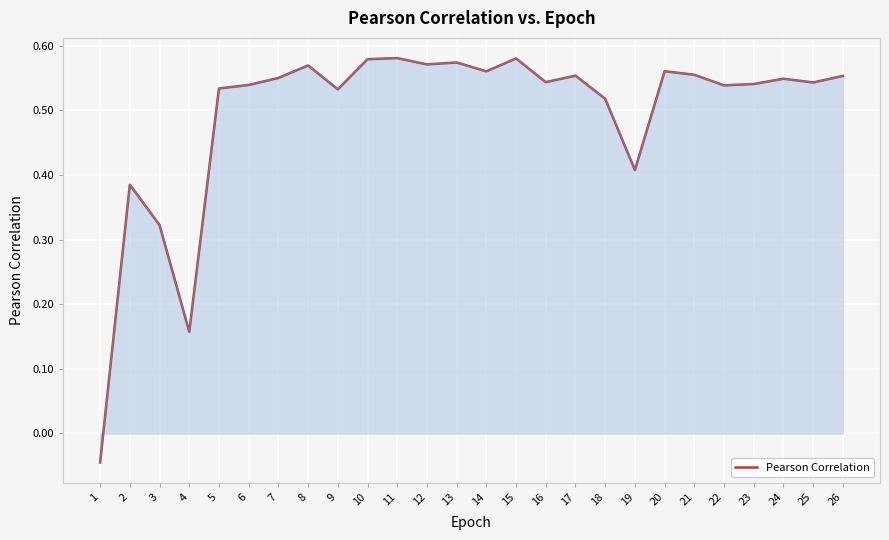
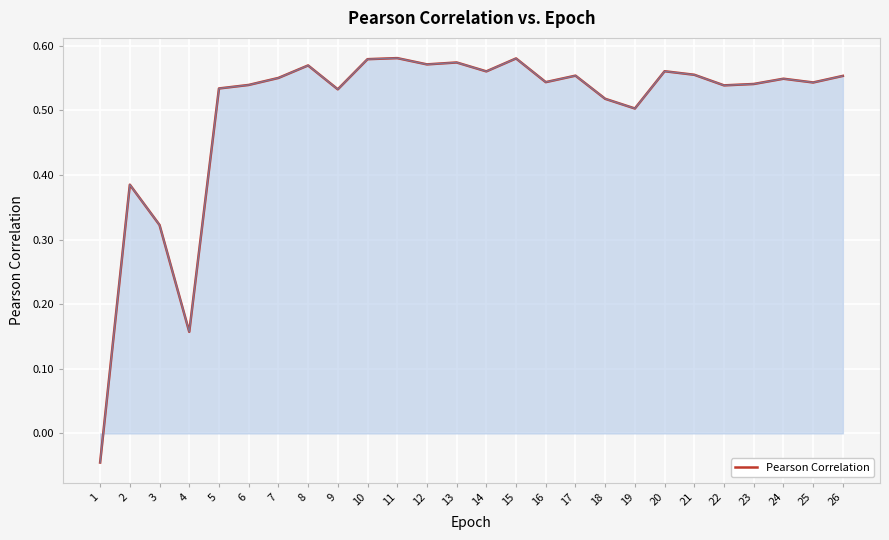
Pearson Correlation, 19: 0.41 -> 0.50
